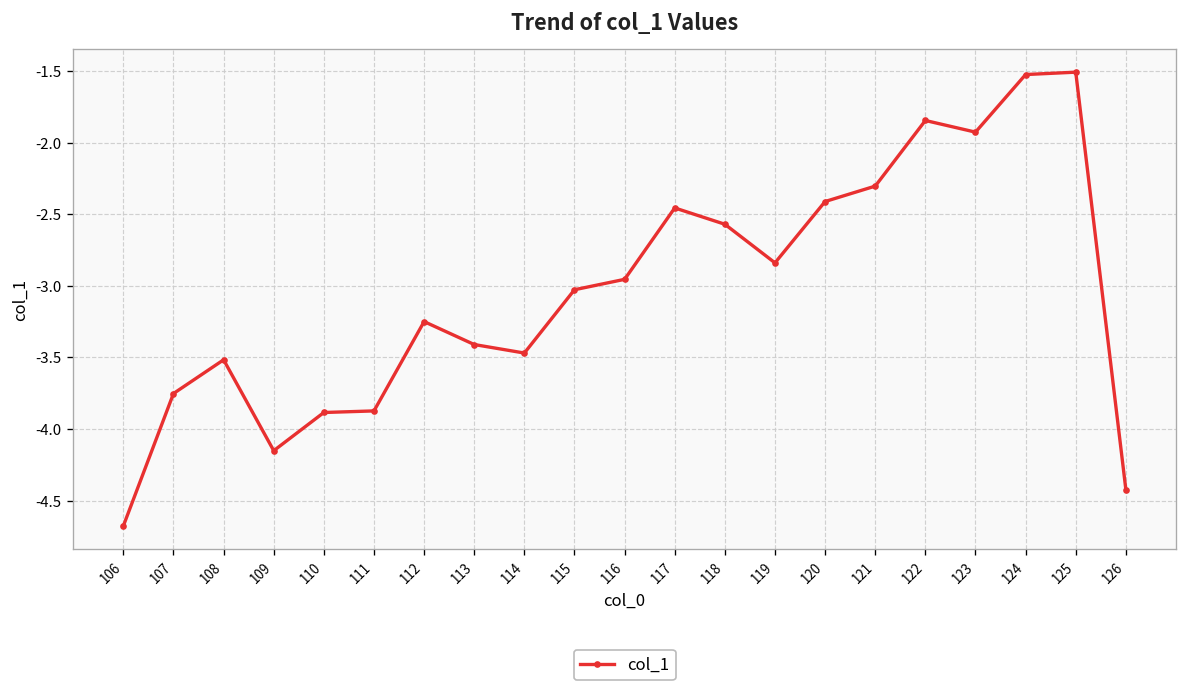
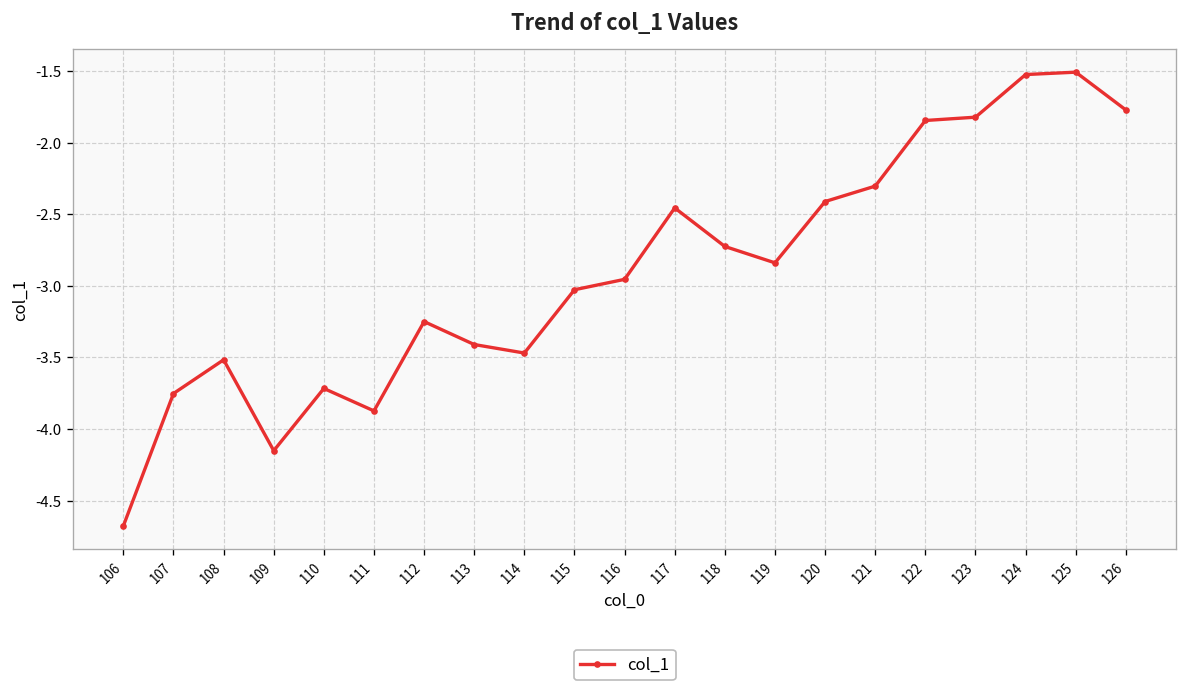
110: -3.88 -> -3.72
118: -2.57 -> -2.73
123: -1.93 -> -1.82
126: -4.42 -> -1.77
